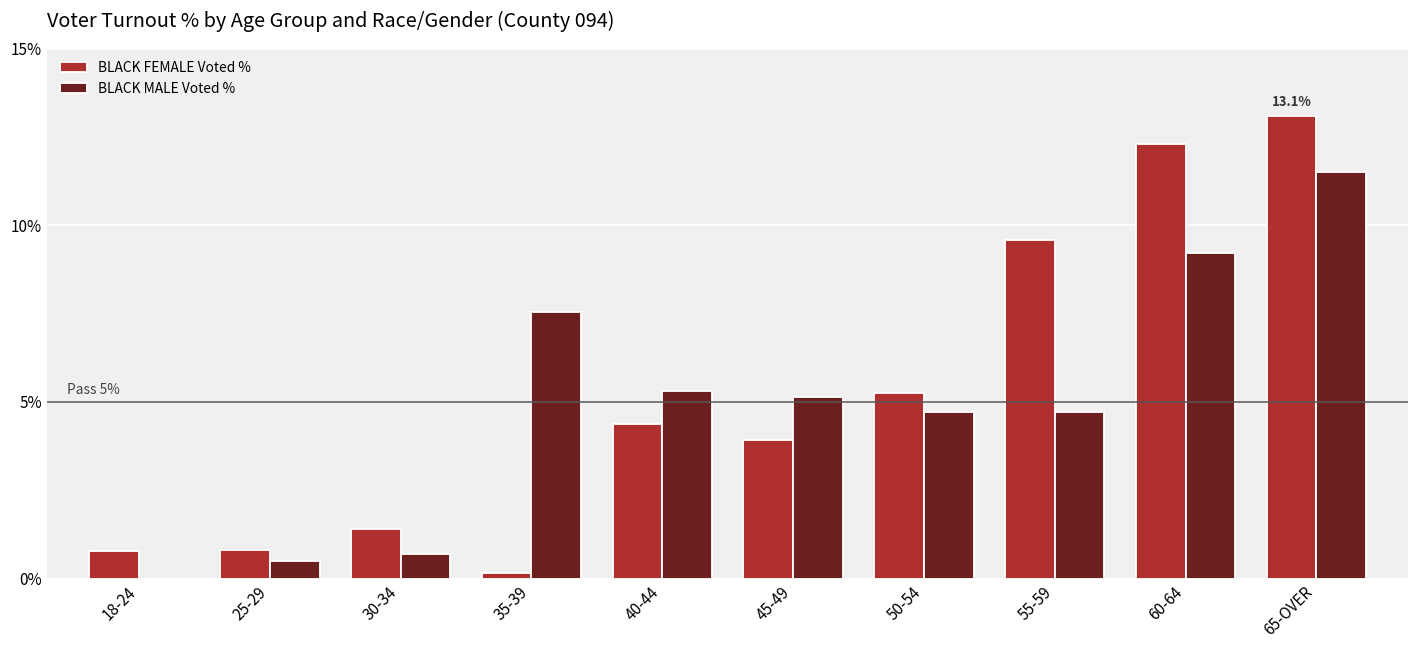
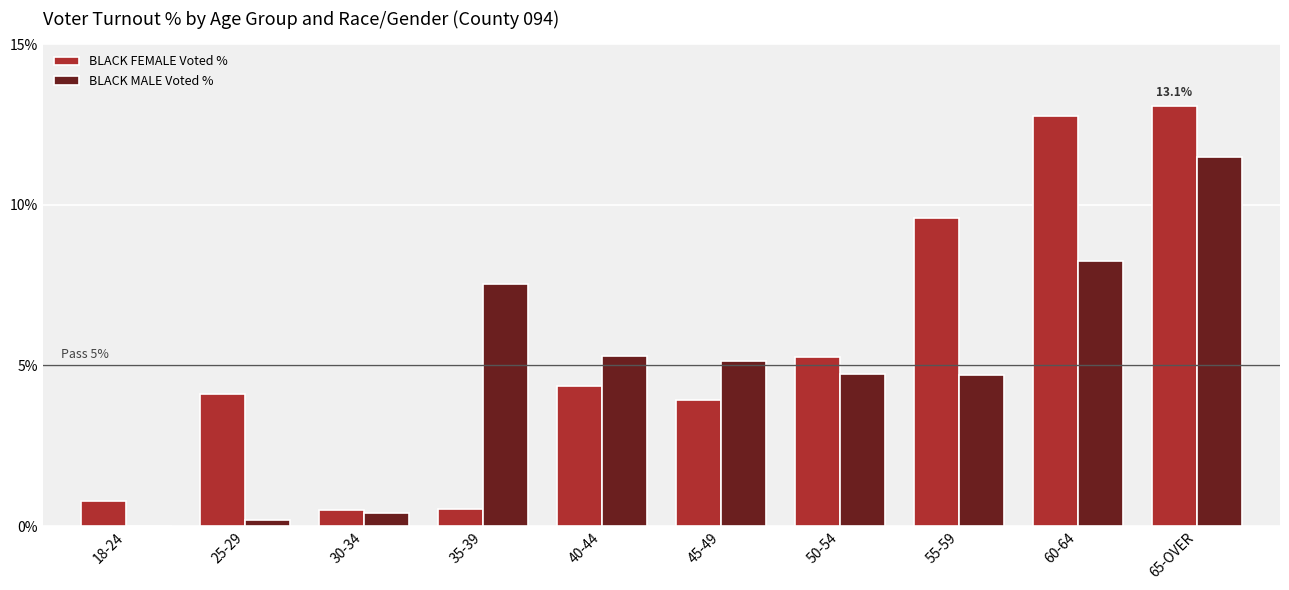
BLACK FEMALE Voted %, 25-29: 0.8% -> 4.1%
BLACK MALE Voted %, 25-29: 0.5% -> 0.2%
BLACK FEMALE Voted %, 30-34: 1.4% -> 0.5%
BLACK MALE Voted %, 30-34: 0.7% -> 0.4%
BLACK FEMALE Voted %, 35-39: 0.2% -> 0.5%
BLACK FEMALE Voted %, 60-64: 12.3% -> 12.8%
BLACK MALE Voted %, 60-64: 9.2% -> 8.2%
